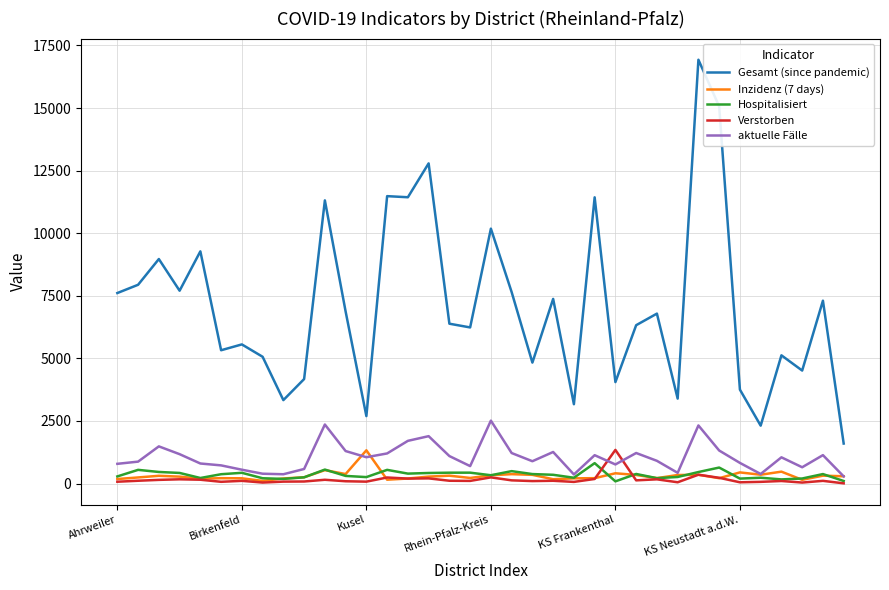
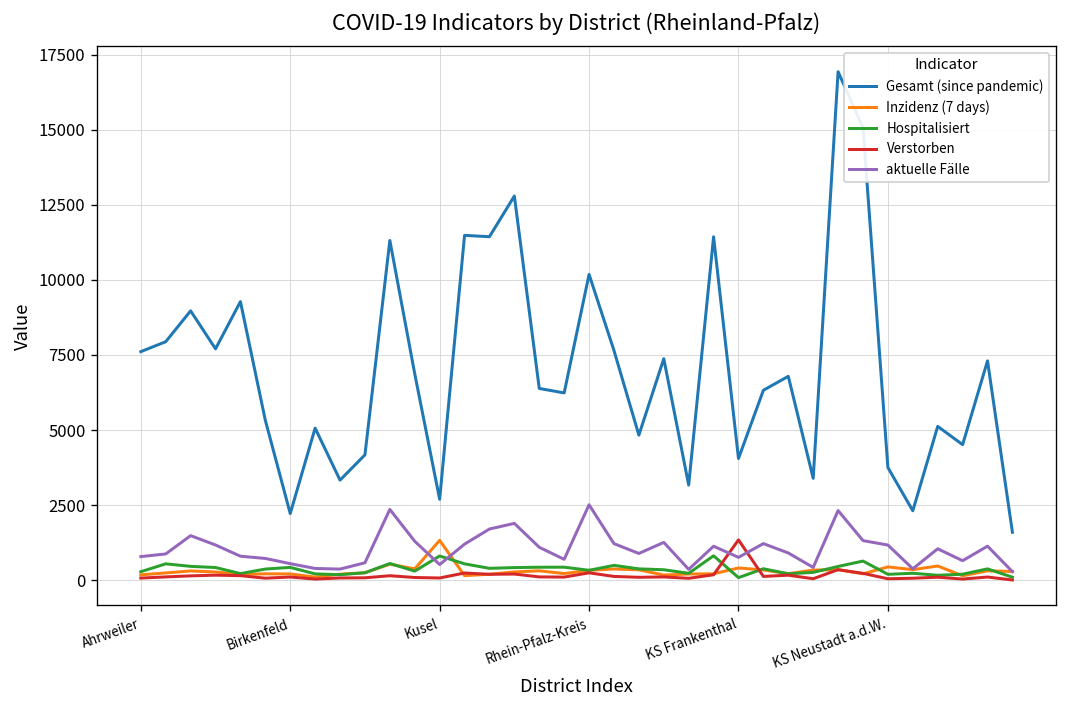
Gesamt (since pandemic), Birkenfeld: 5600 -> 2200
Hospitalisiert, Kusel: 300 -> 800
aktuelle Fälle, Kusel: 1100 -> 500
aktuelle Fälle, KS Neustadt a.d.W.: 800 -> 1200
